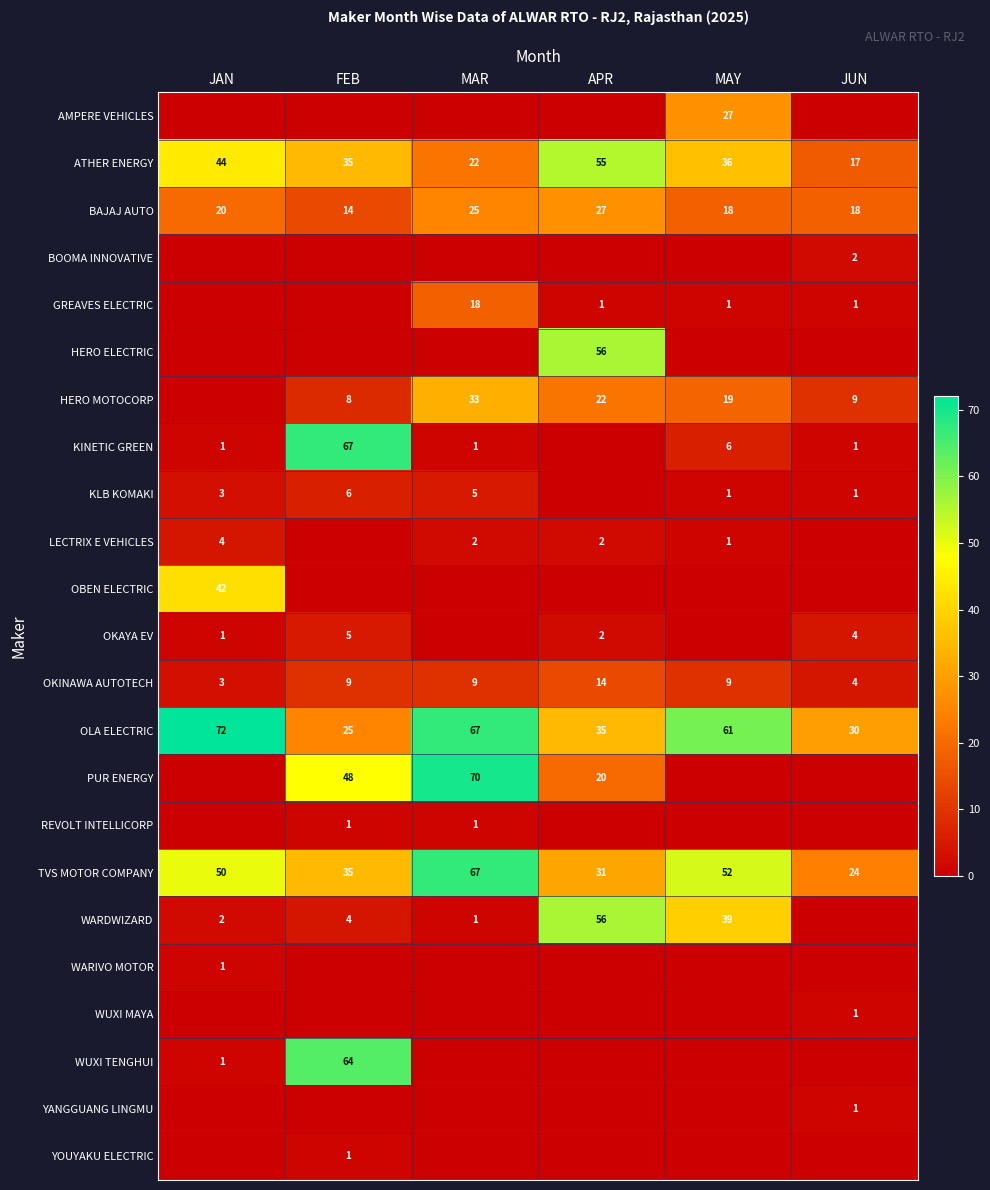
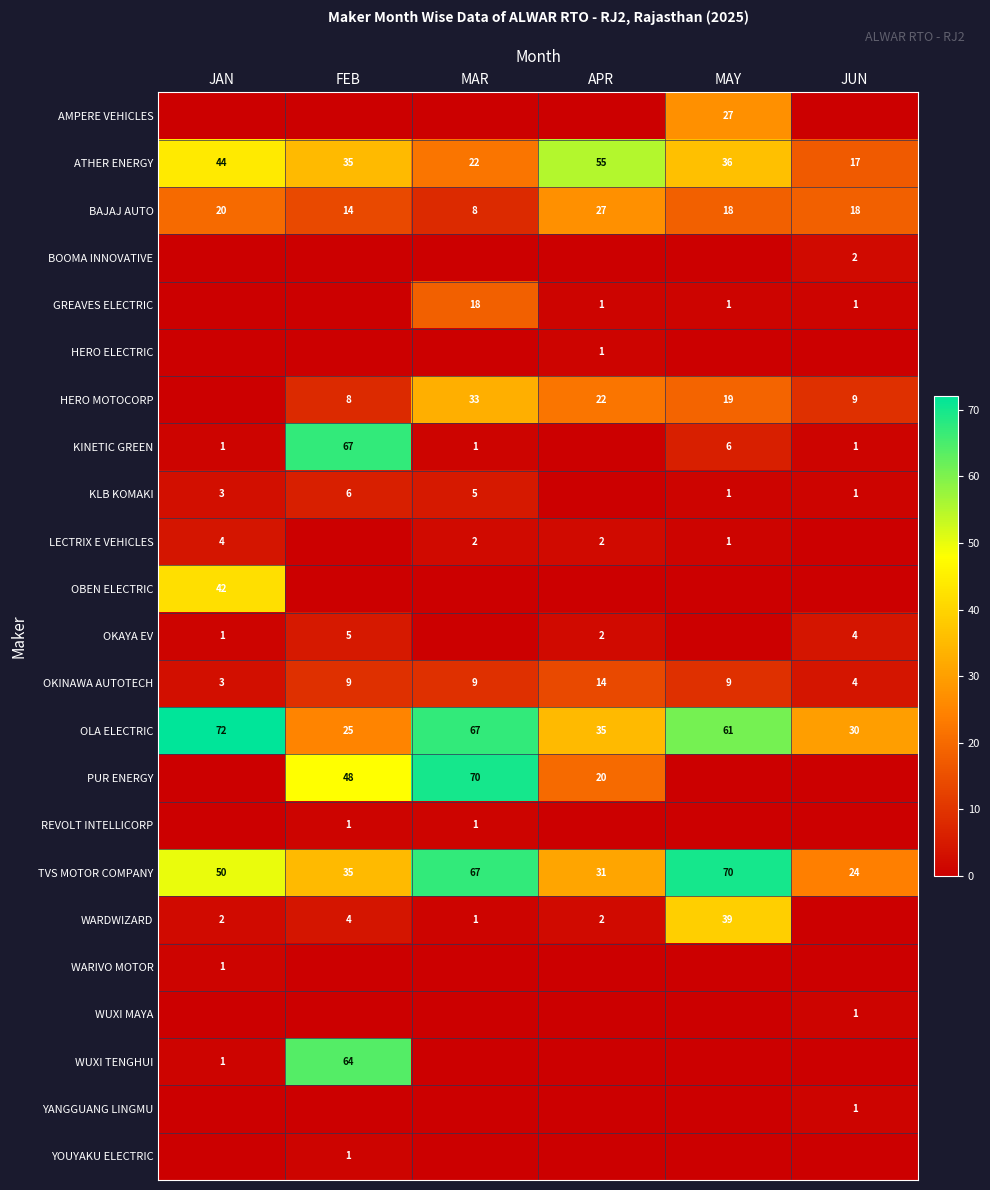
BAJAJ AUTO, MAR: 25 -> 8
HERO ELECTRIC, APR: 56 -> 1
TVS MOTOR COMPANY, MAY: 52 -> 70
WARDWIZARD, APR: 56 -> 2
